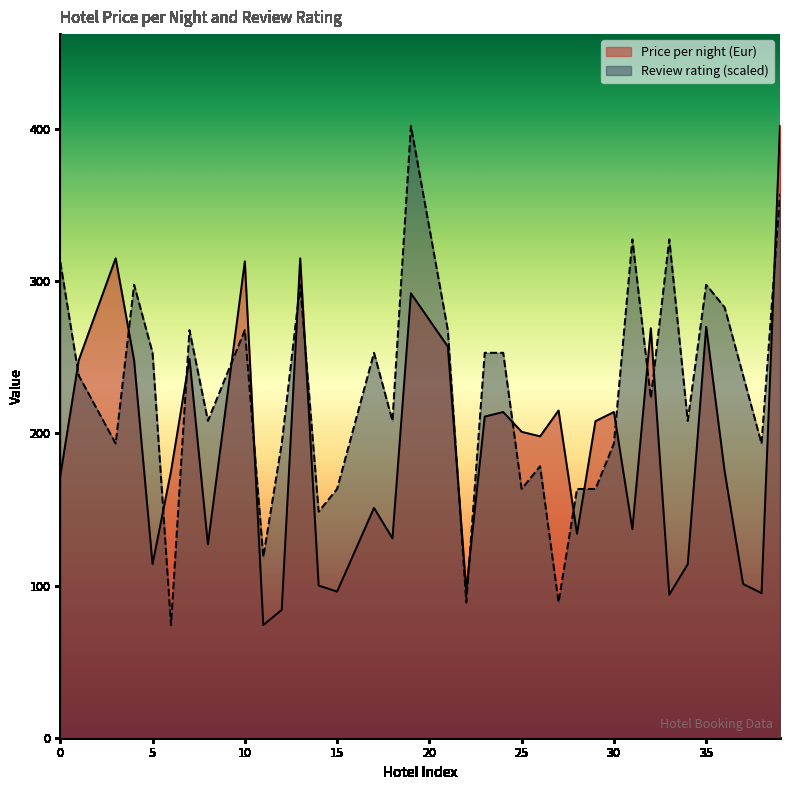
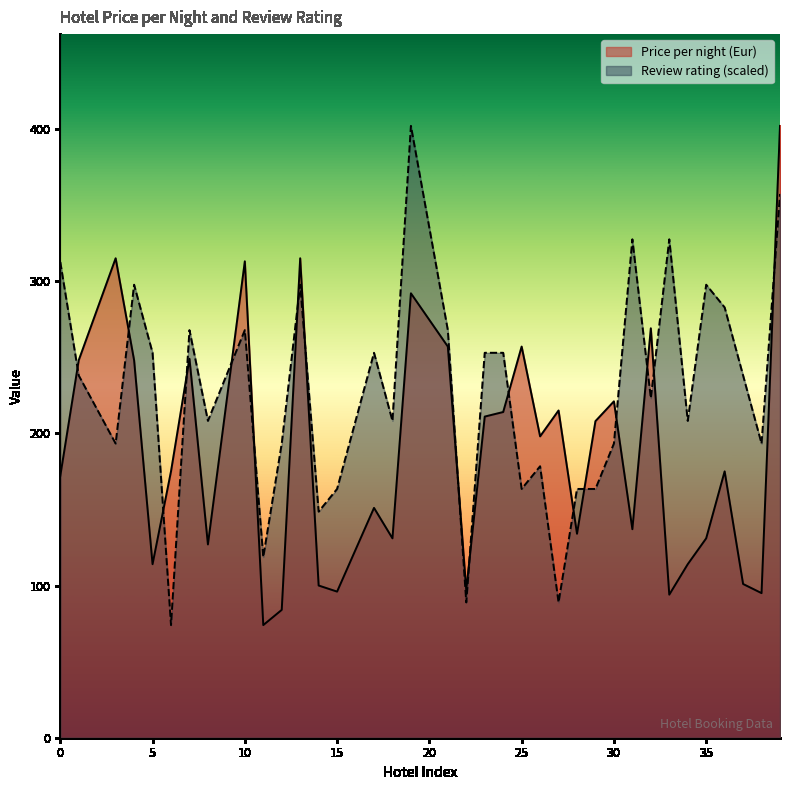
Price per night (Eur), 25: 201 -> 257
Price per night (Eur), 30: 214 -> 221
Price per night (Eur), 35: 270 -> 131
